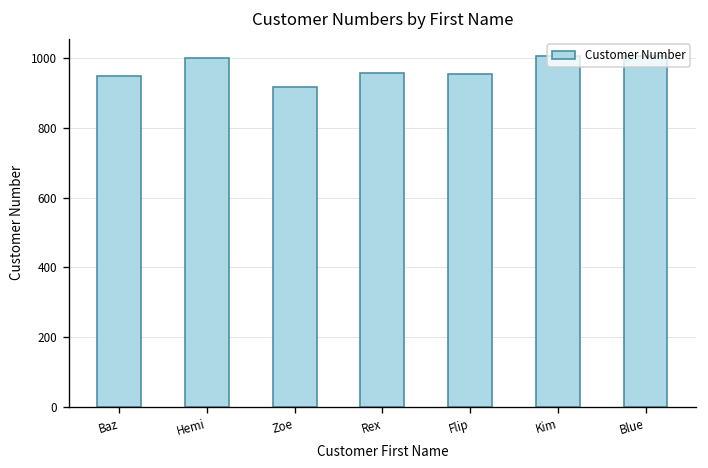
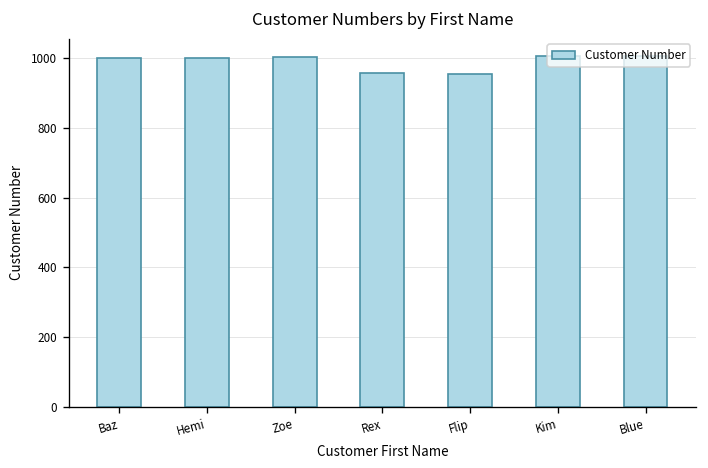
Baz: 950 -> 1000
Zoe: 920 -> 1000
